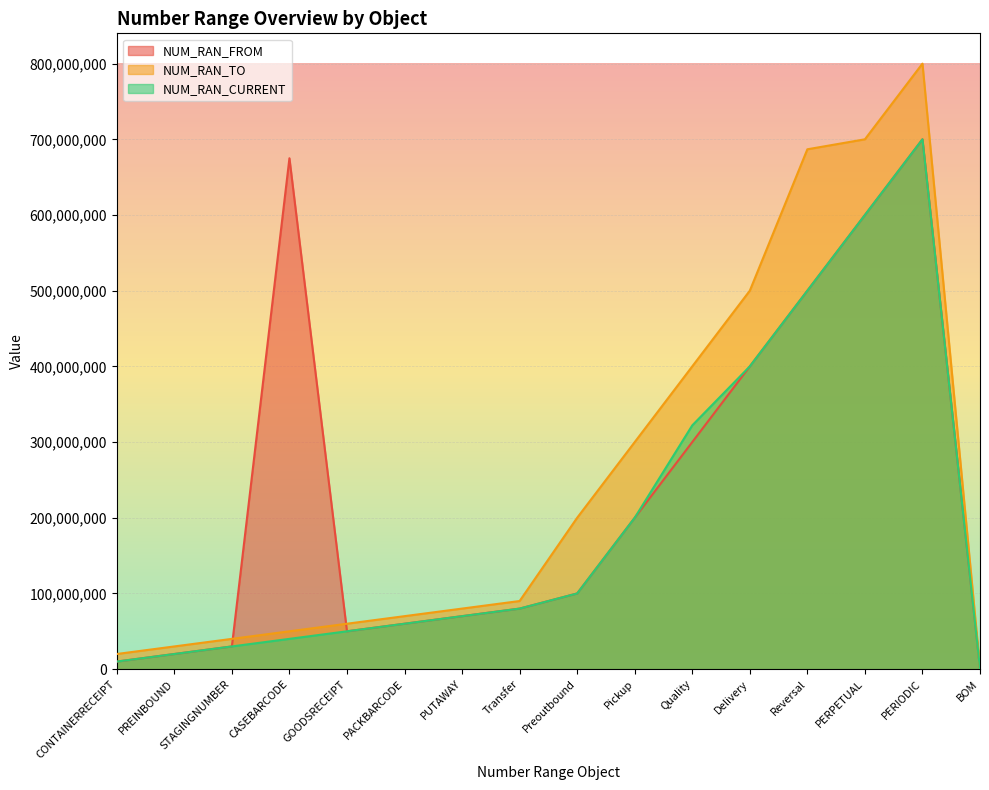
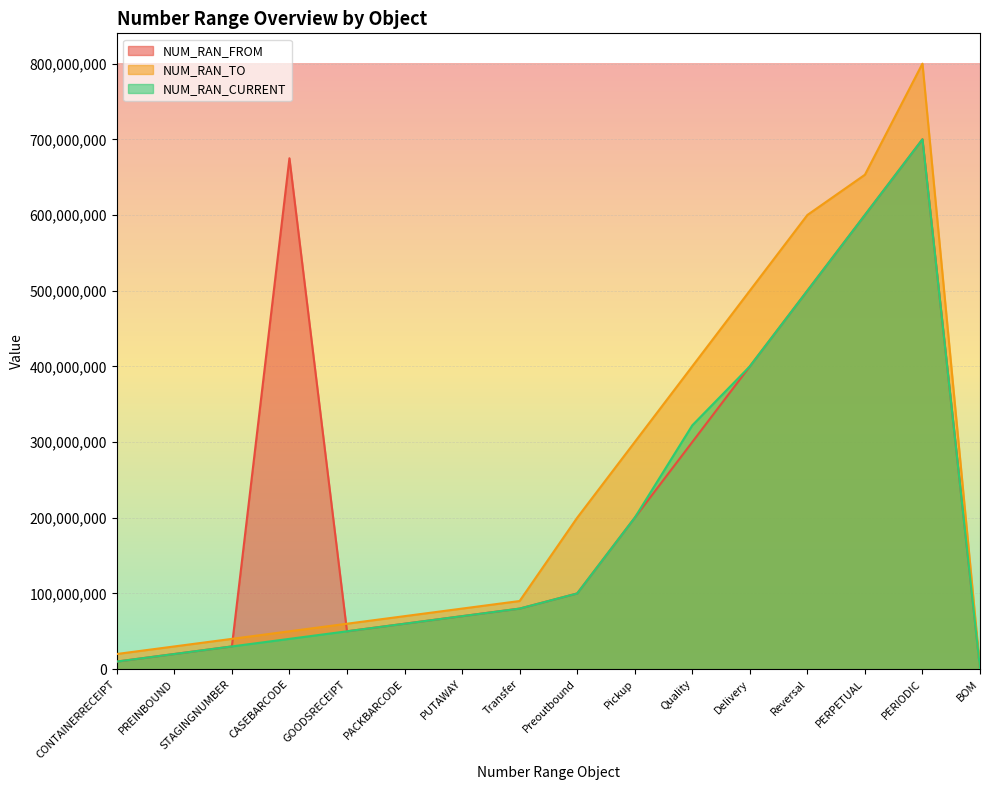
NUM_RAN_TO, Reversal: 690,000,000 -> 600,000,000
NUM_RAN_TO, PERPETUAL: 700,000,000 -> 650,000,000
